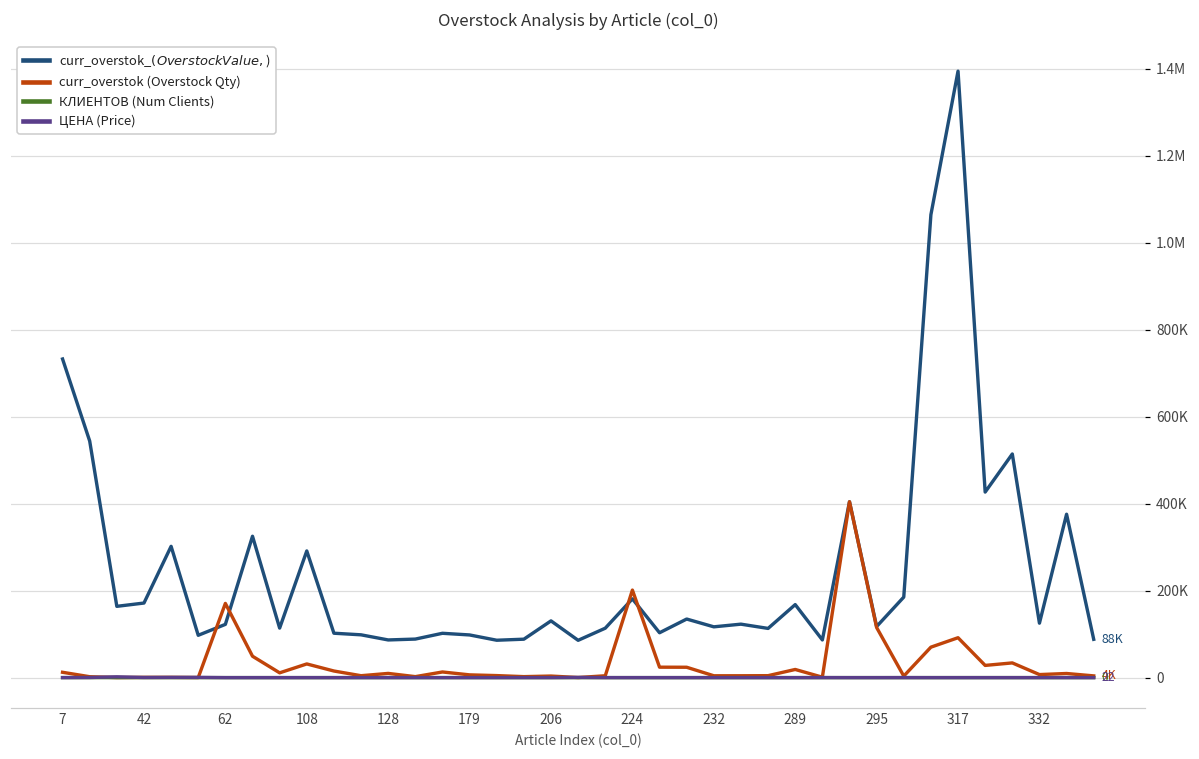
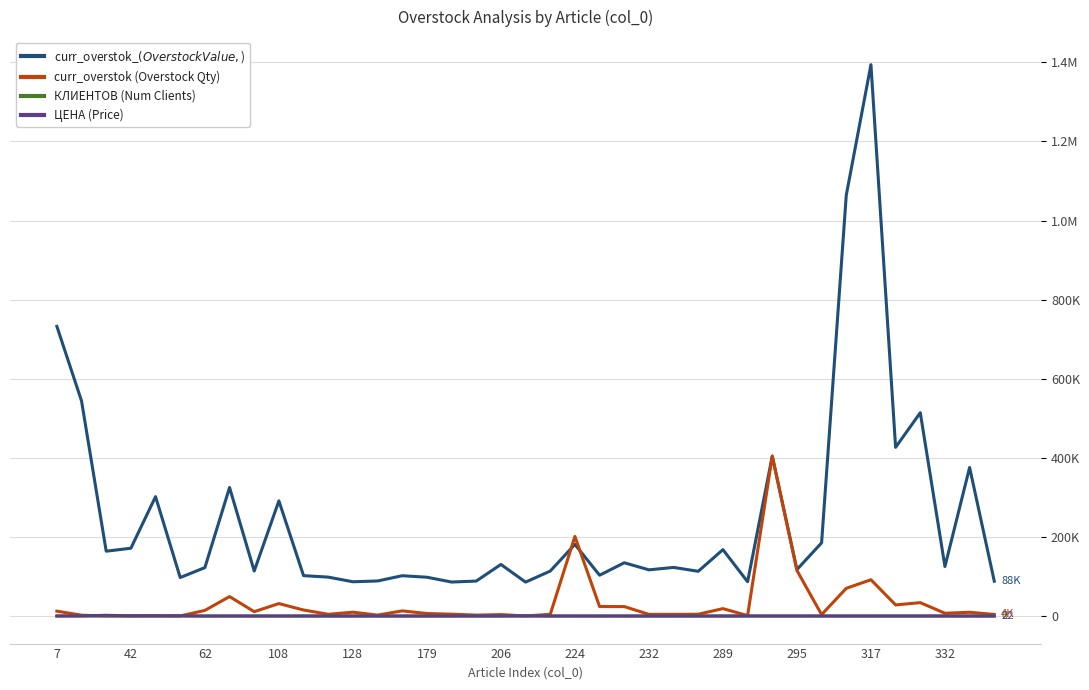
curr_overstok (Overstock Qty), 62: 170000 -> 10000
